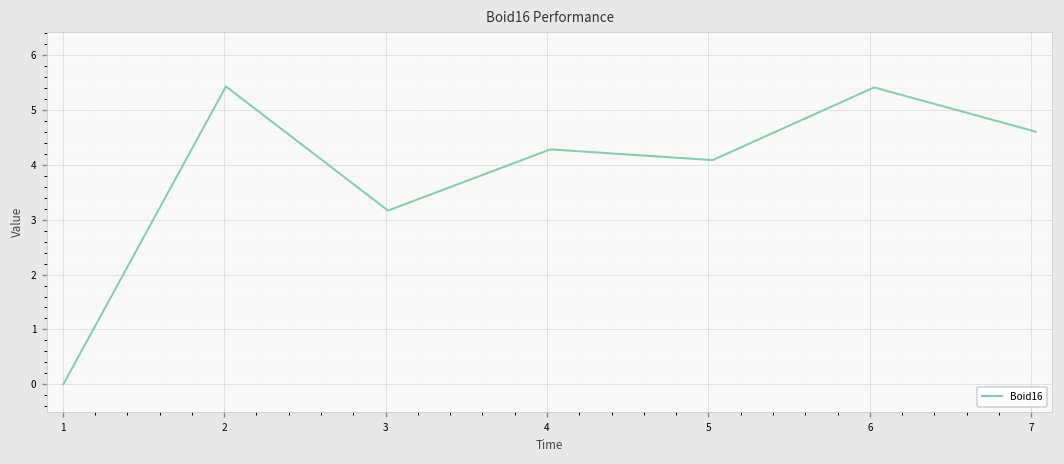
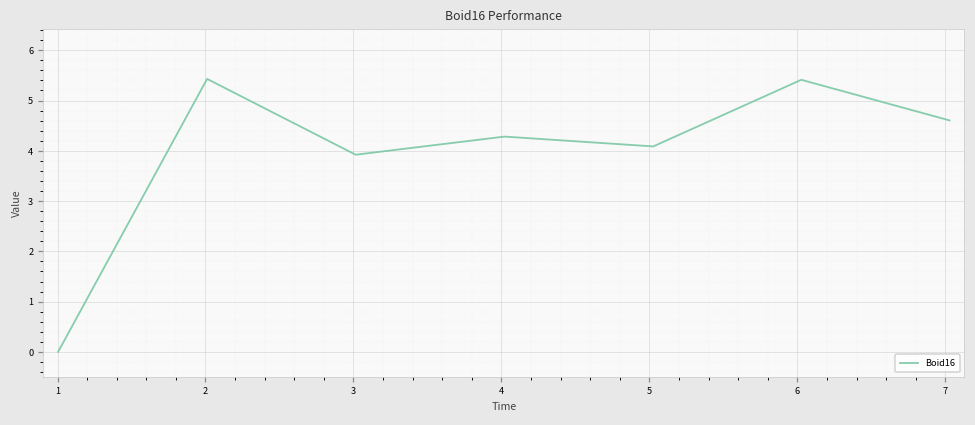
3: 3.2 -> 3.9
